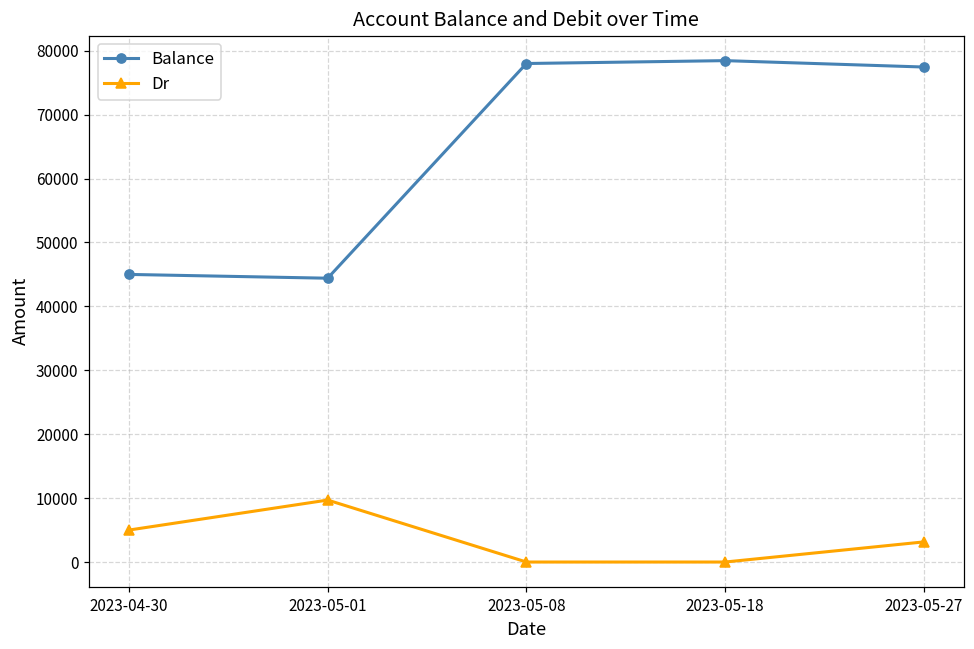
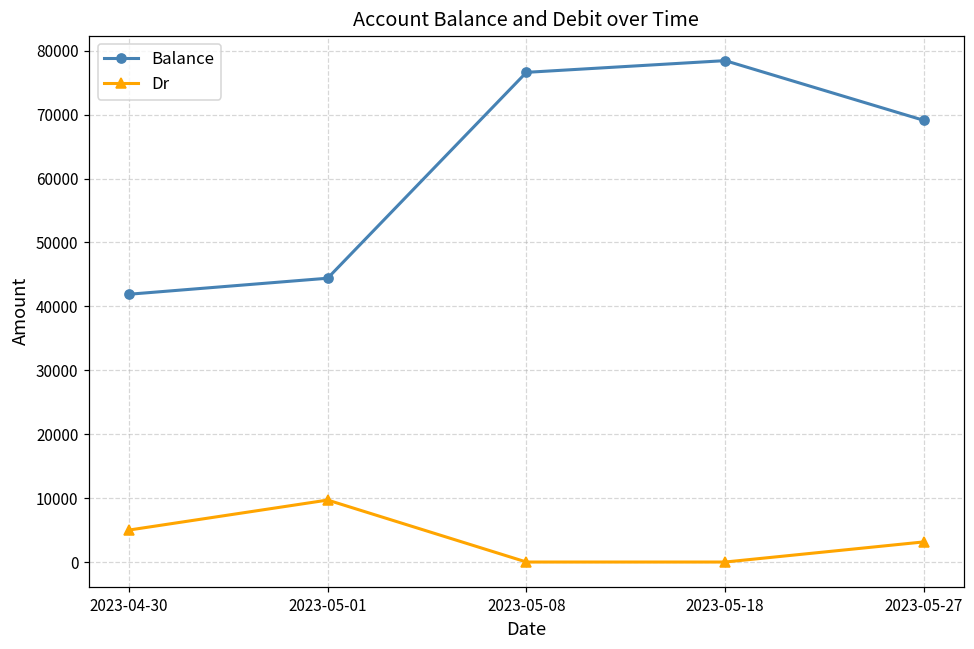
Balance, 2023-04-30: 45000 -> 42000
Balance, 2023-05-08: 78000 -> 77000
Balance, 2023-05-27: 77000 -> 69000
